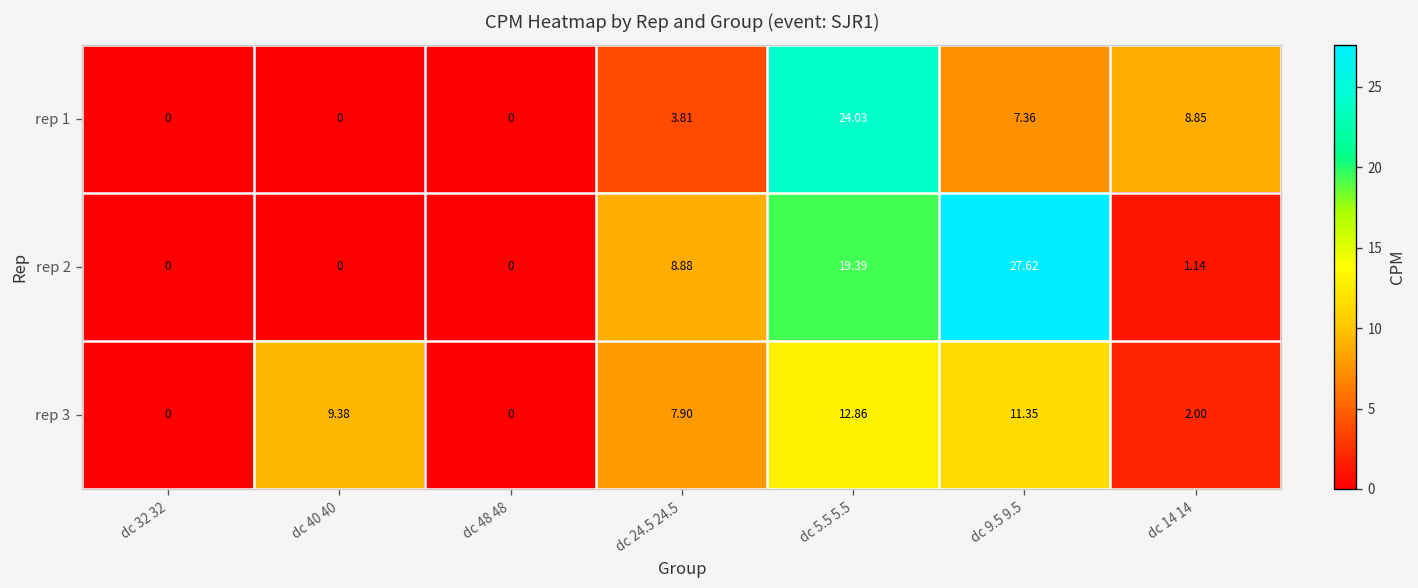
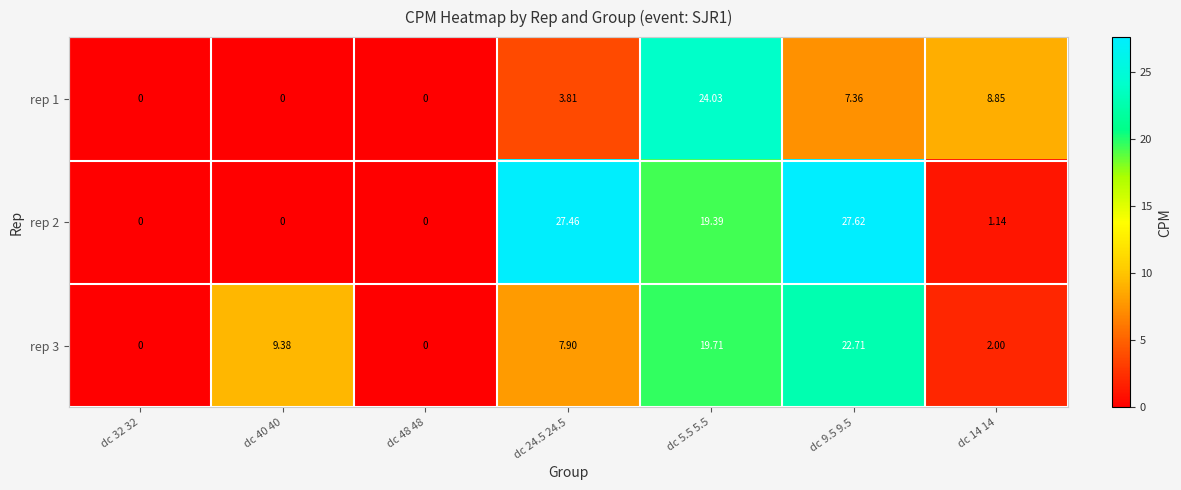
rep 2, dc 24.5 24.5: 8.88 -> 27.46
rep 3, dc 5.5 5.5: 12.86 -> 19.71
rep 3, dc 9.5 9.5: 11.35 -> 22.71
